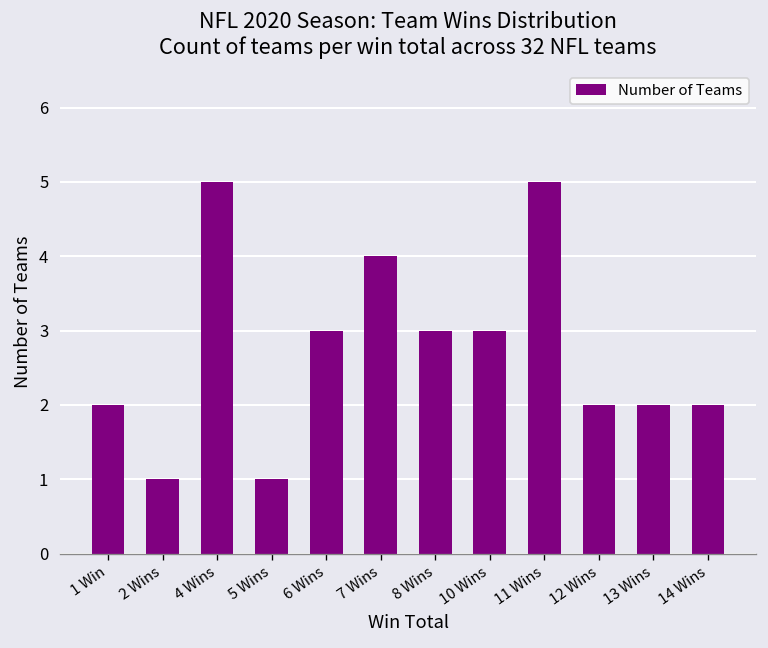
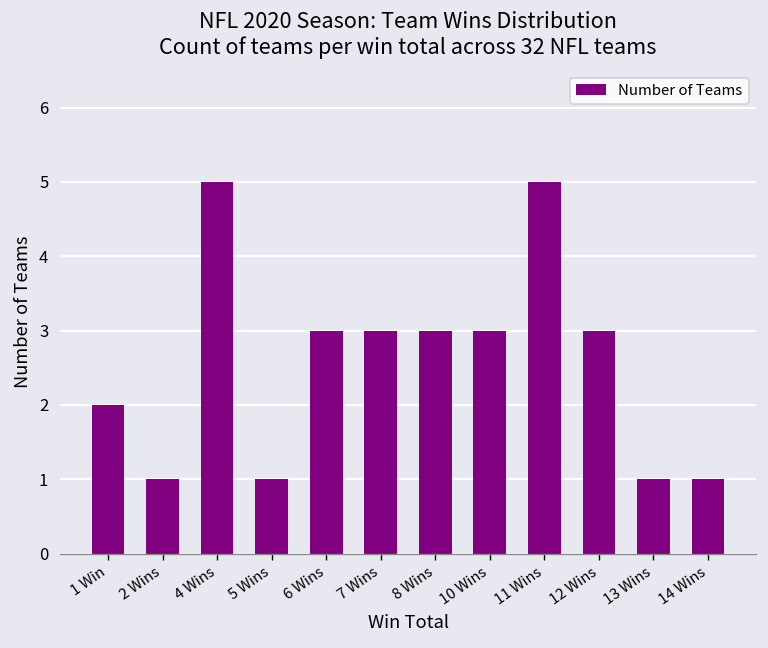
7 Wins: 4 -> 3
12 Wins: 2 -> 3
13 Wins: 2 -> 1
14 Wins: 2 -> 1
